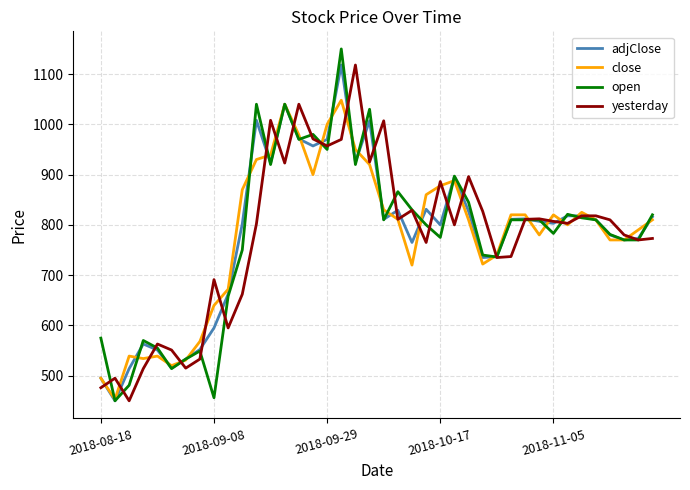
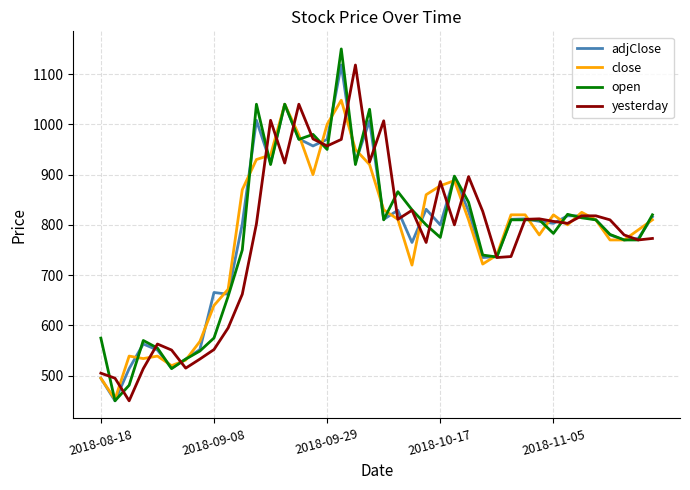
yesterday, 2018-08-18: 480 -> 510
adjClose, 2018-09-08: 600 -> 670
open, 2018-09-08: 460 -> 580
yesterday, 2018-09-08: 690 -> 550
